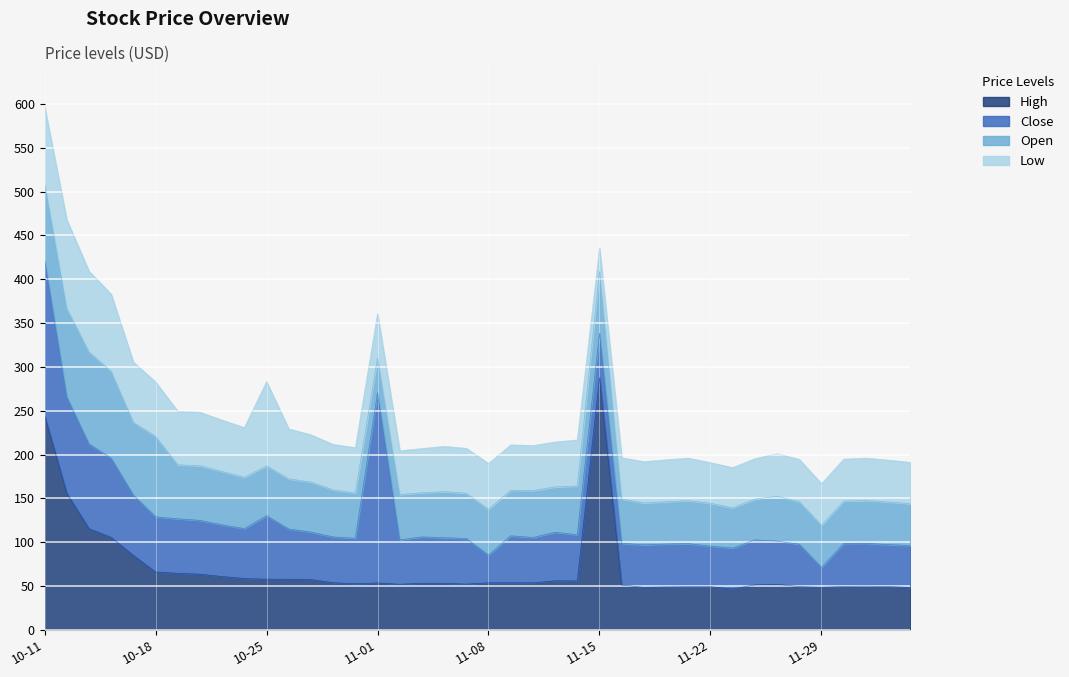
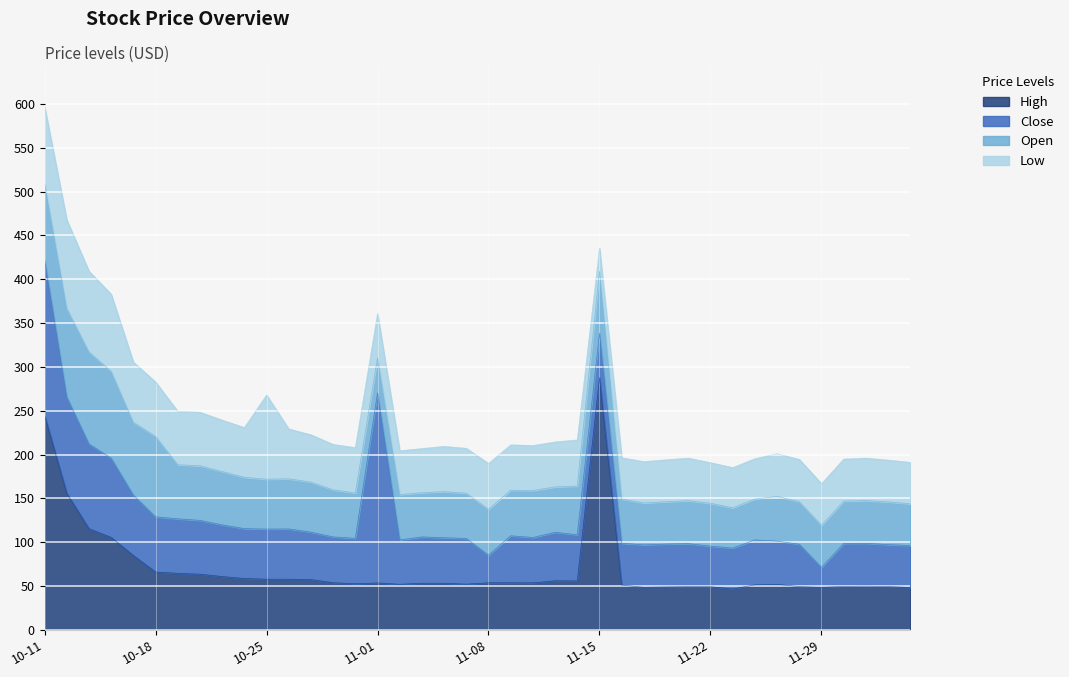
Close, 10-25: 70 -> 60
